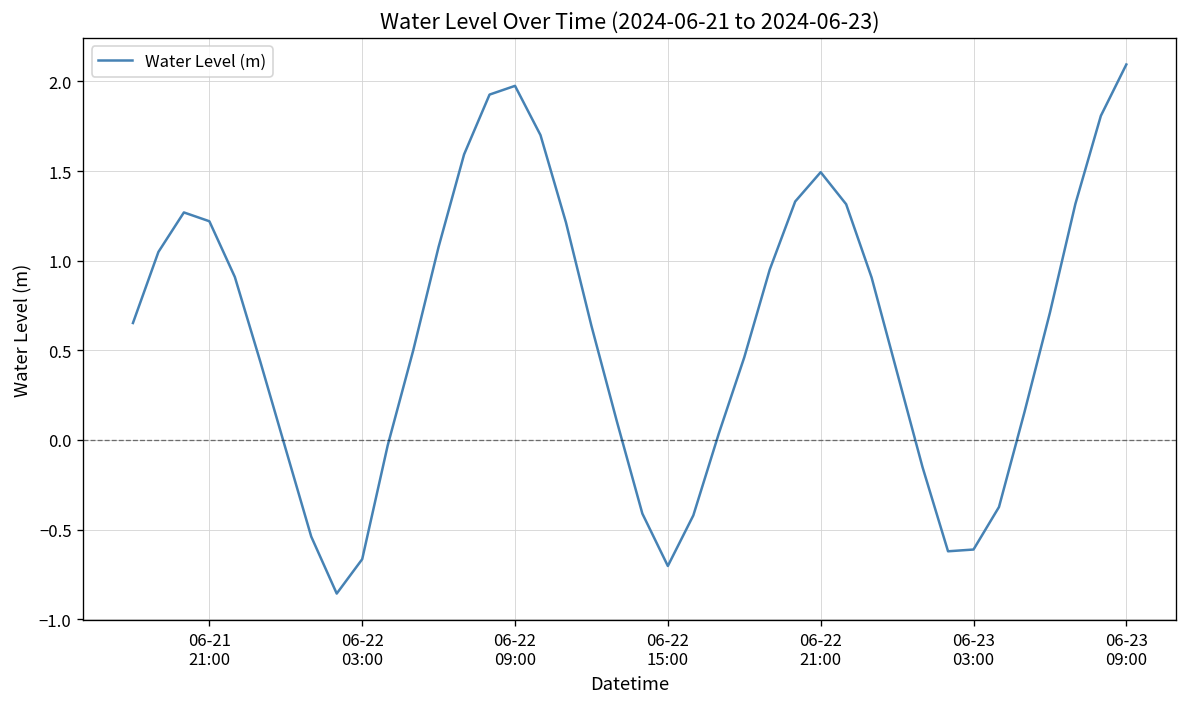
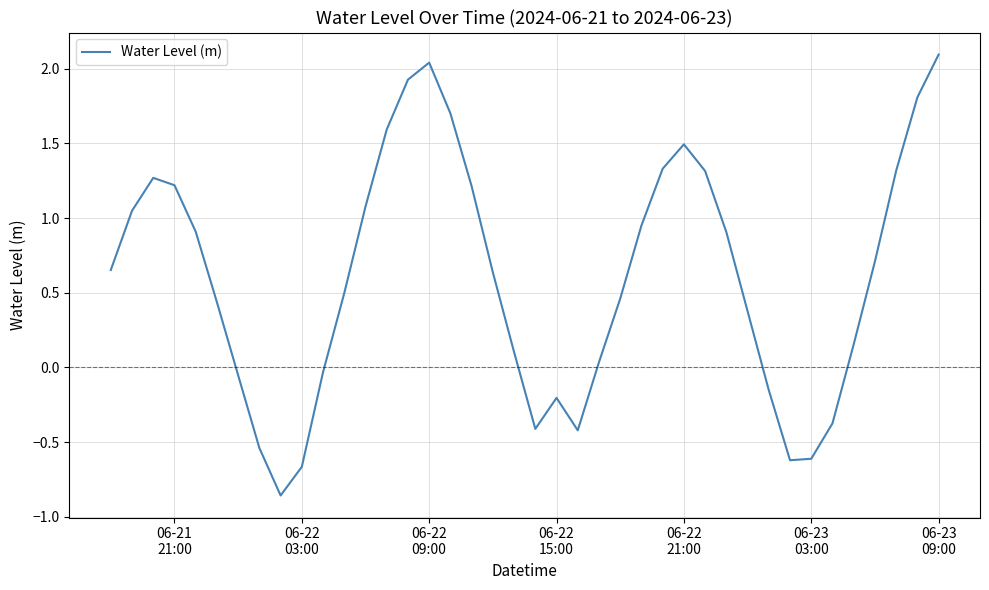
06-22 09:00: 1.98 -> 2.04
06-22 15:00: -0.70 -> -0.20
